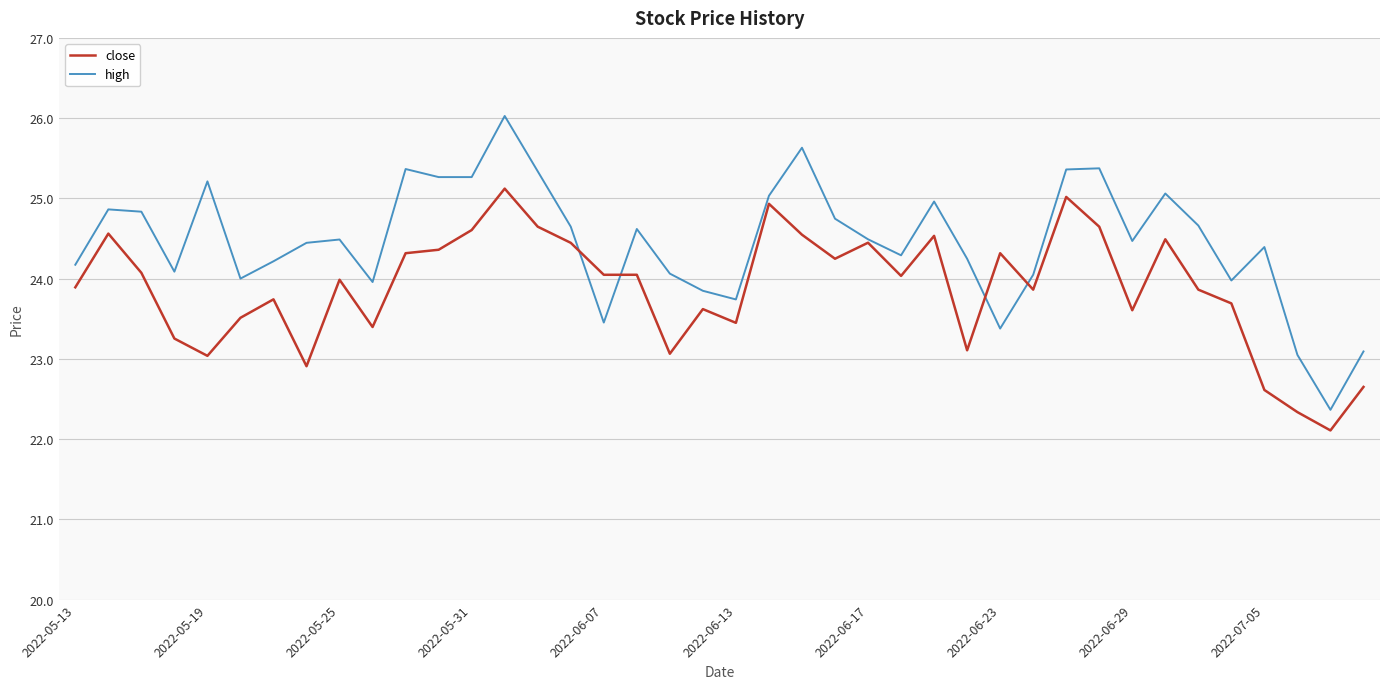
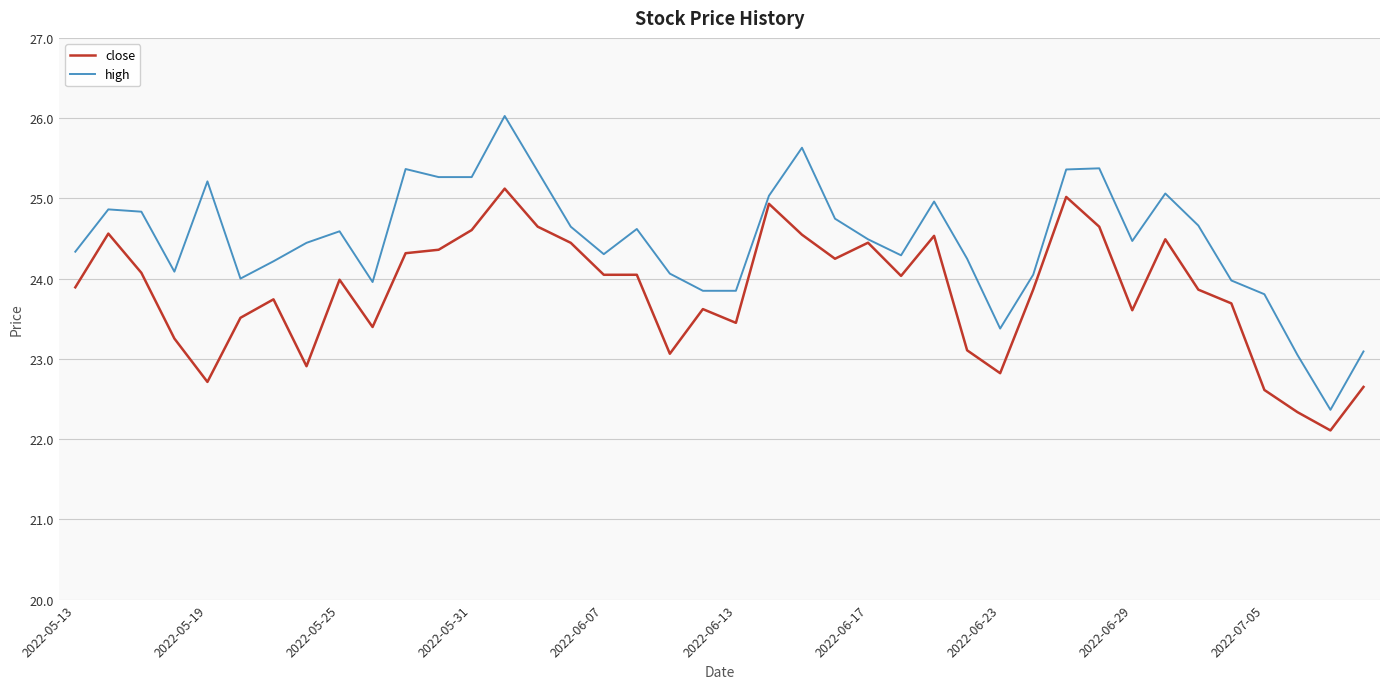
high, 2022-05-13: 24.2 -> 24.3
close, 2022-05-19: 23.0 -> 22.7
high, 2022-05-25: 24.5 -> 24.6
high, 2022-06-07: 23.5 -> 24.3
high, 2022-06-13: 23.7 -> 23.8
close, 2022-06-23: 24.3 -> 22.8
high, 2022-07-05: 24.4 -> 23.8
